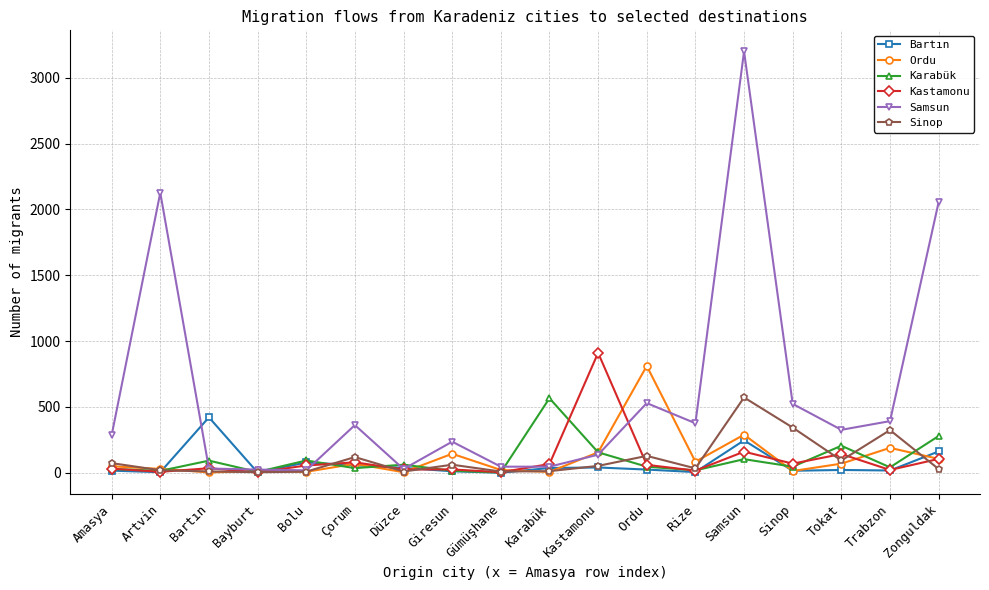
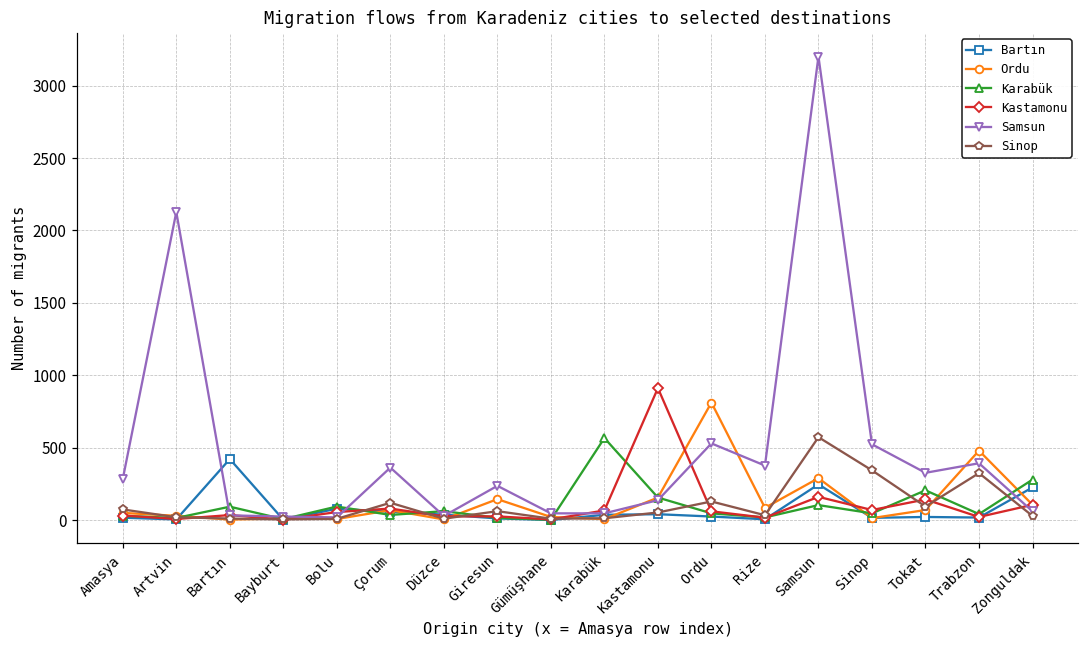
Ordu, Trabzon: 190 -> 480
Bartın, Zonguldak: 160 -> 230
Samsun, Zonguldak: 2060 -> 60
